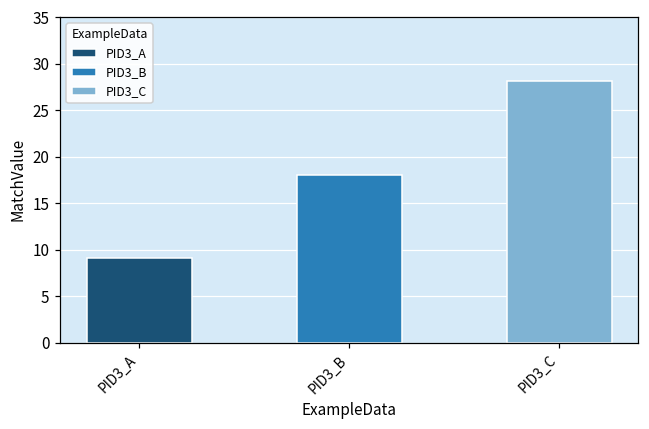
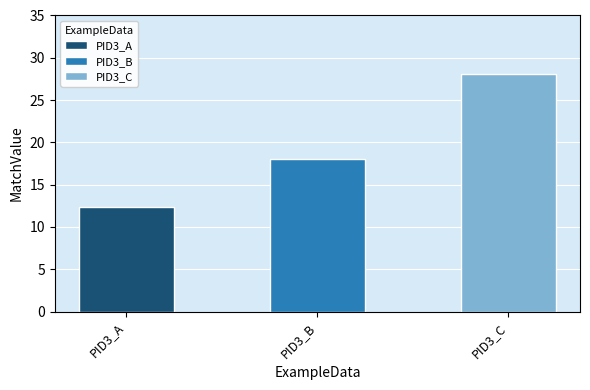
PID3_A: 9 -> 12
